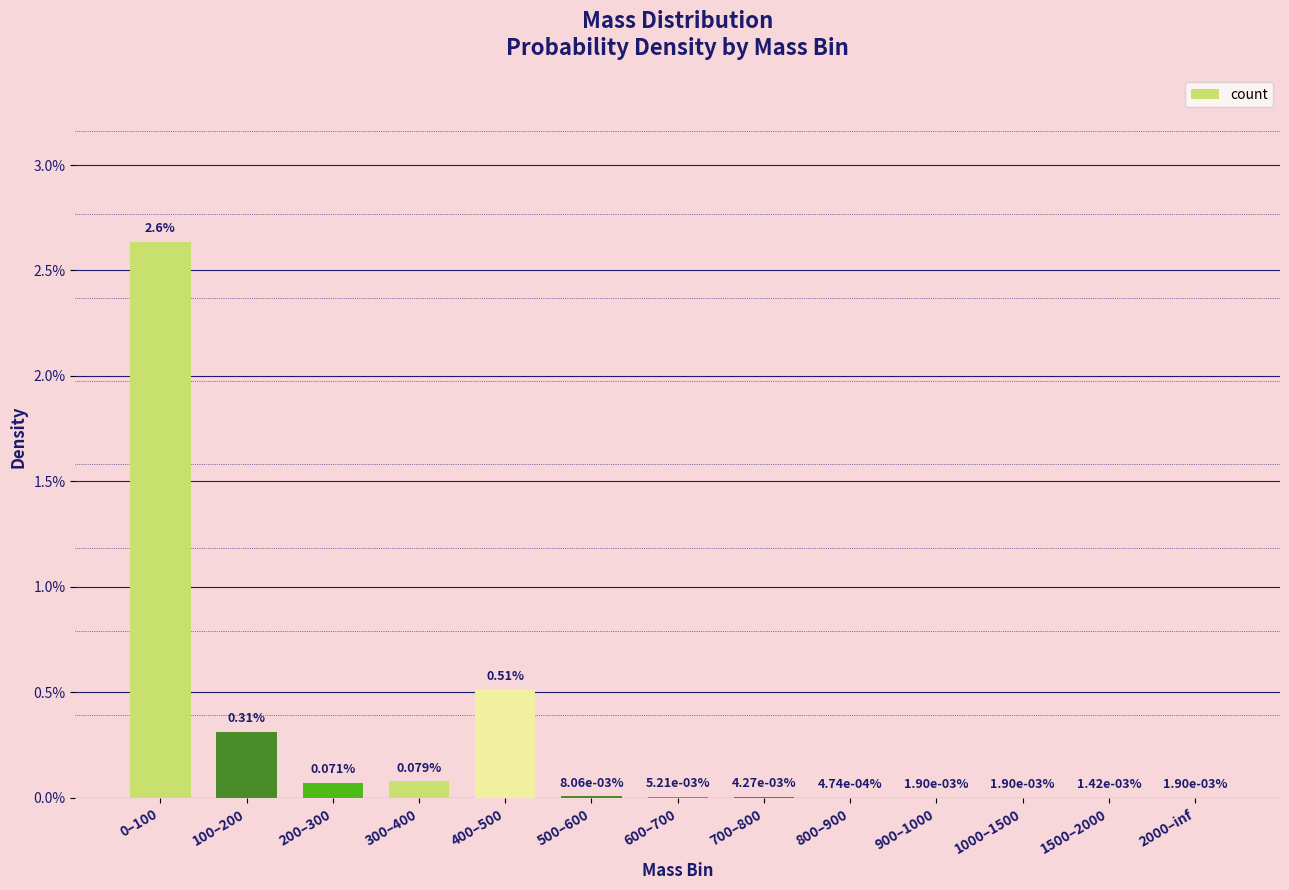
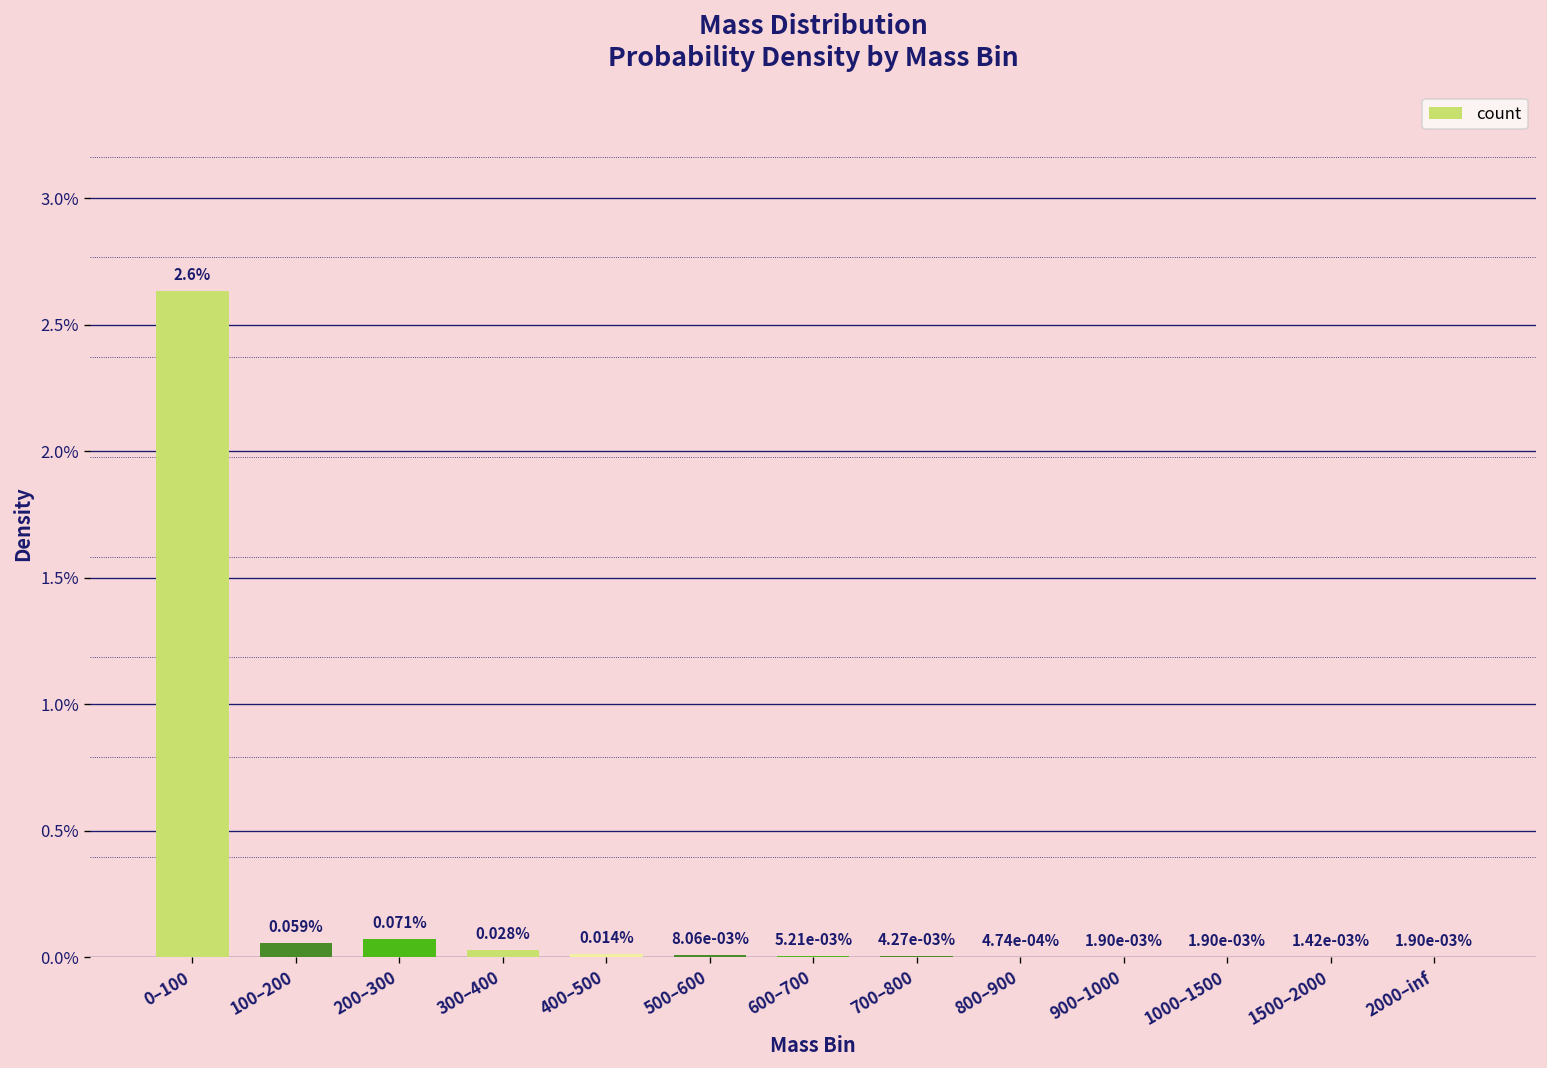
100–200: 0.31% -> 0.059%
300–400: 0.079% -> 0.028%
400–500: 0.51% -> 0.014%
